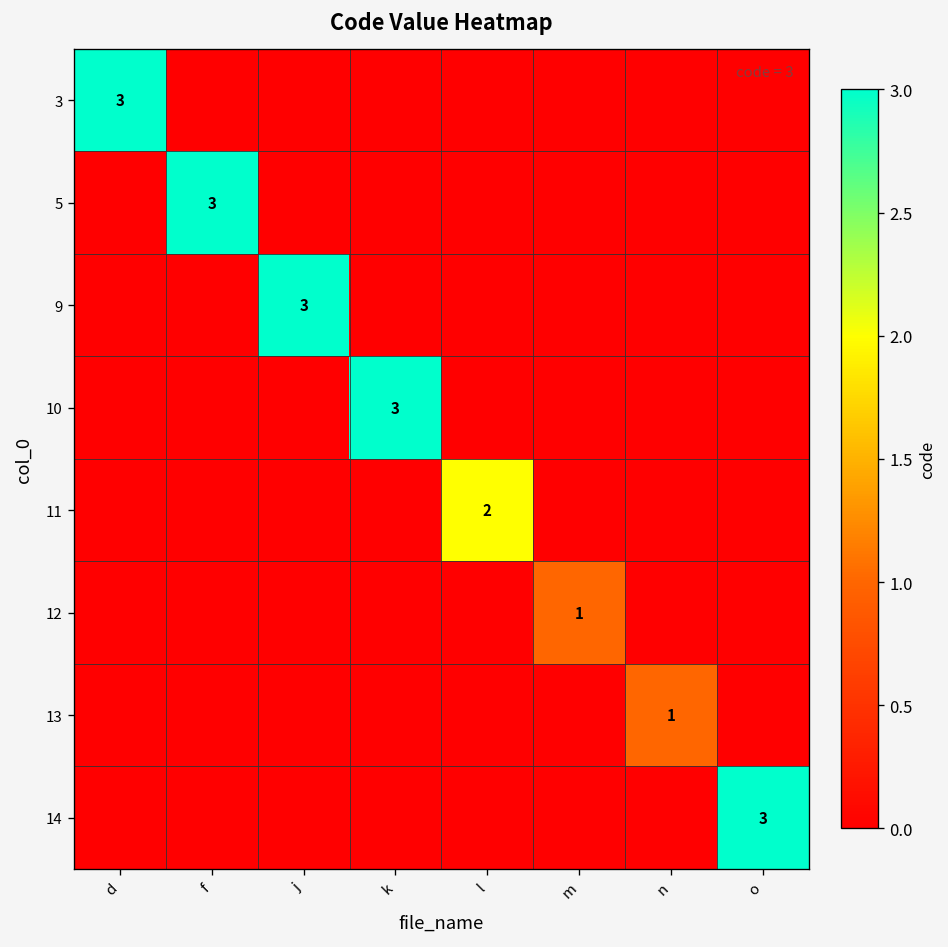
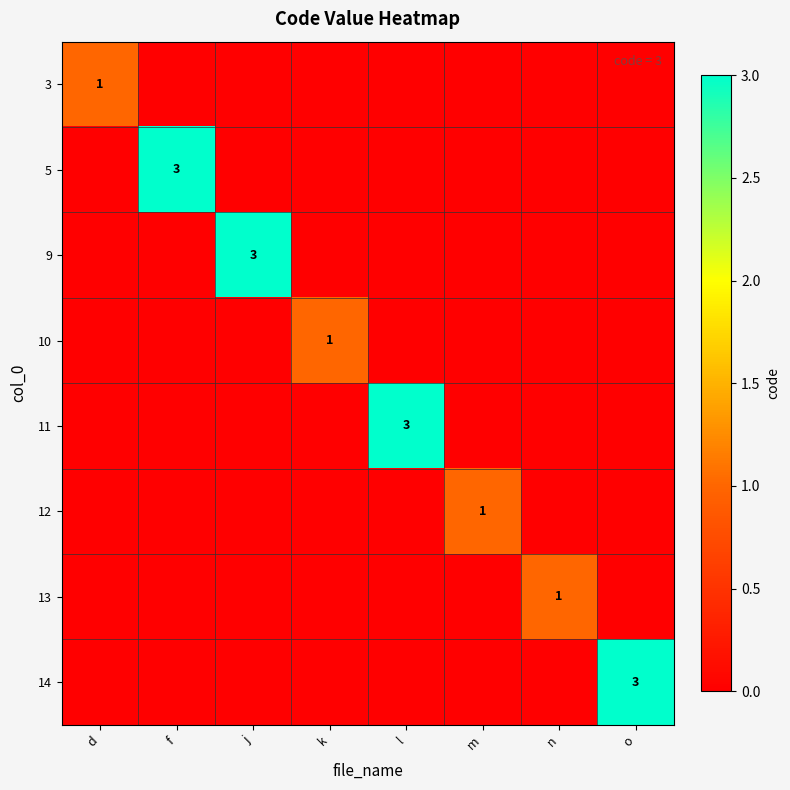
3, d: 3 -> 1
10, k: 3 -> 1
11, l: 2 -> 3
